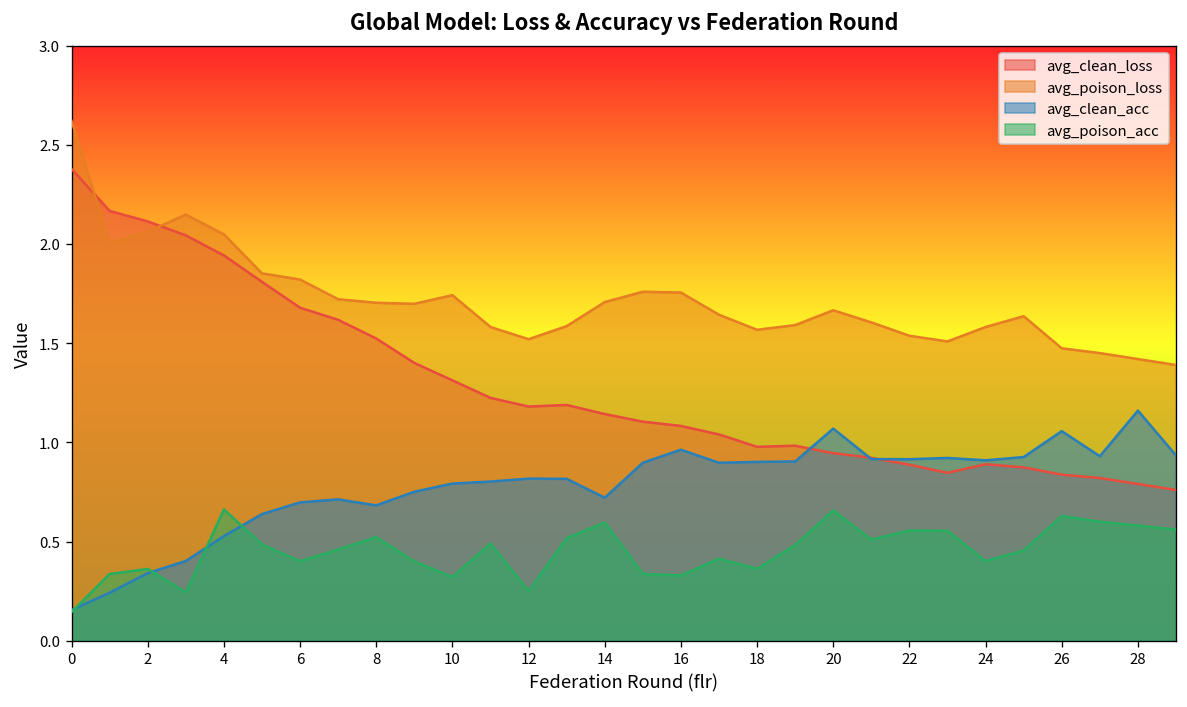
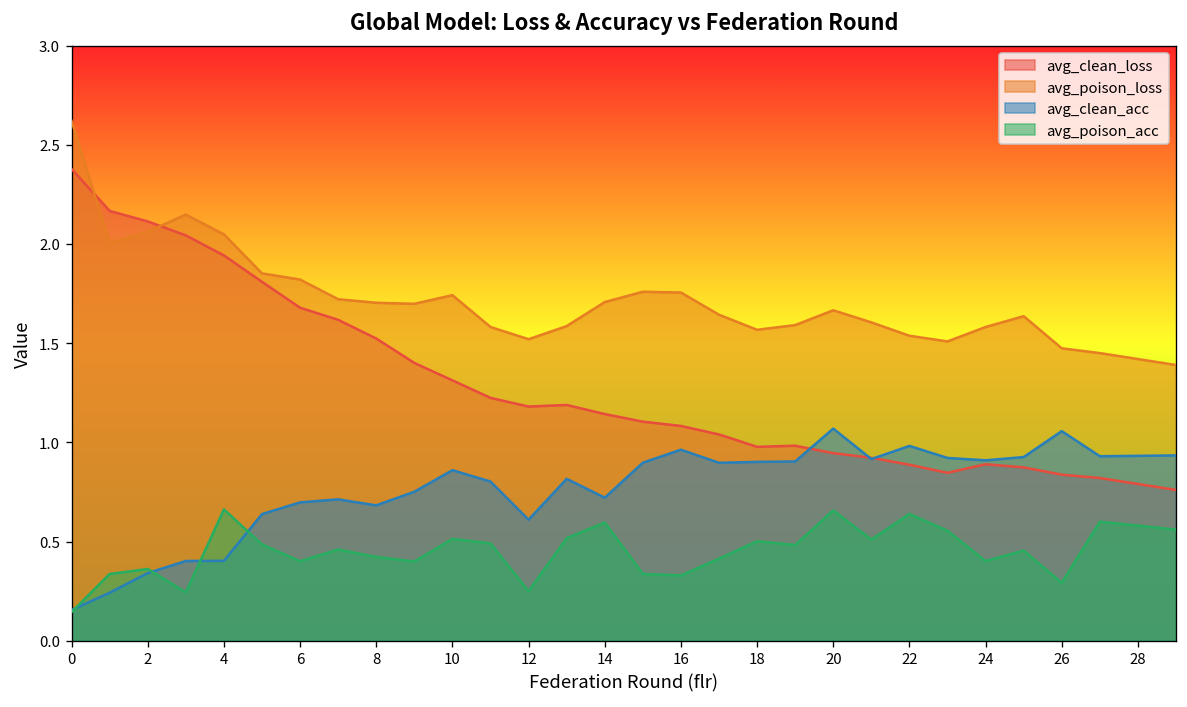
avg_clean_acc, 4: 0.53 -> 0.40
avg_poison_acc, 8: 0.52 -> 0.42
avg_clean_acc, 10: 0.79 -> 0.86
avg_poison_acc, 10: 0.32 -> 0.51
avg_clean_acc, 12: 0.82 -> 0.61
avg_poison_acc, 18: 0.36 -> 0.50
avg_clean_acc, 22: 0.91 -> 0.98
avg_poison_acc, 22: 0.56 -> 0.64
avg_poison_acc, 26: 0.63 -> 0.29
avg_clean_acc, 28: 1.16 -> 0.93
